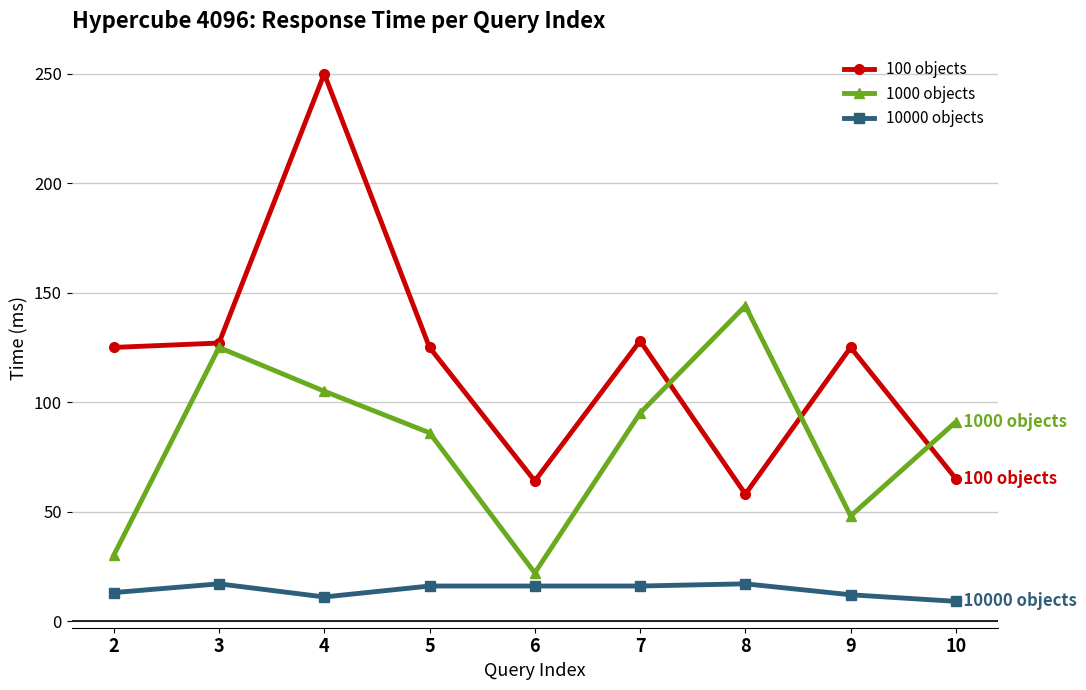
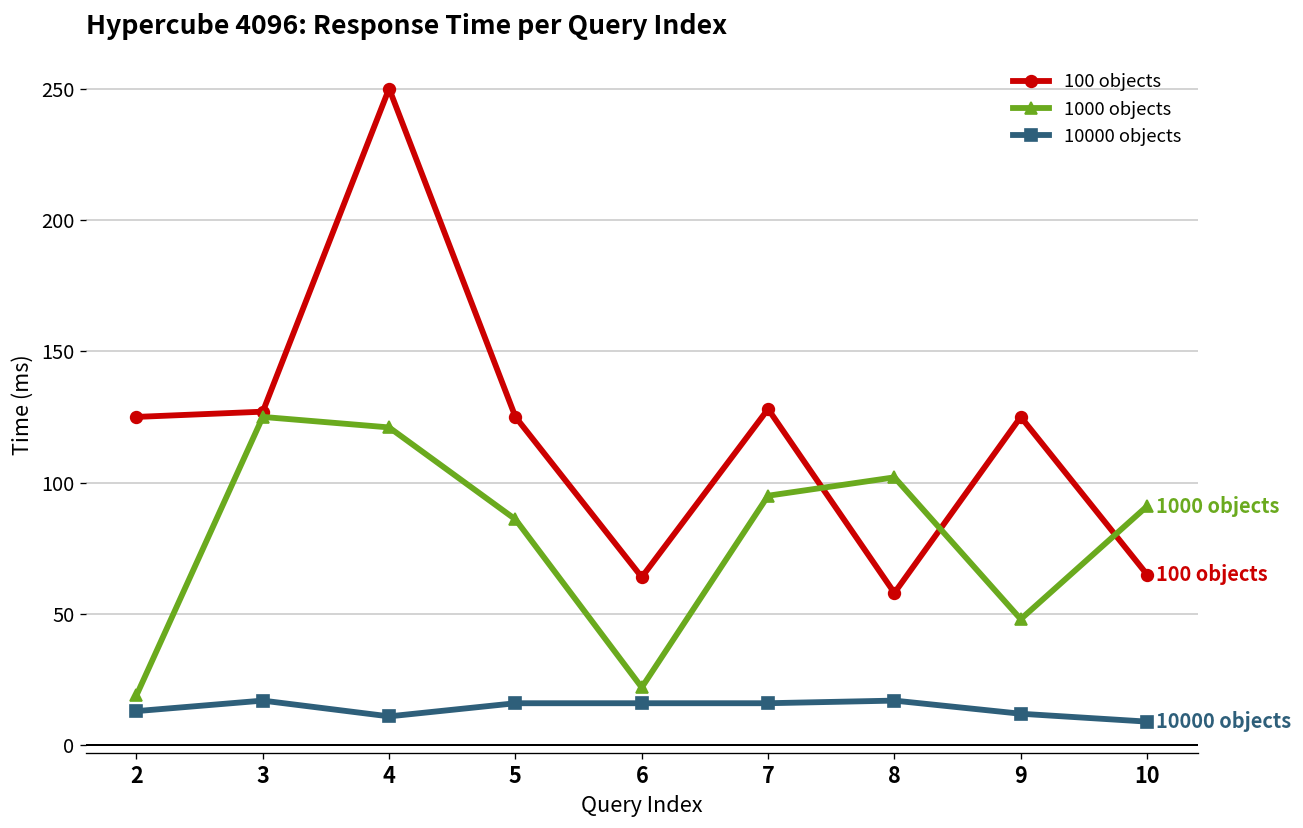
1000 objects, 2: 30 -> 19
1000 objects, 4: 105 -> 121
1000 objects, 8: 144 -> 102
